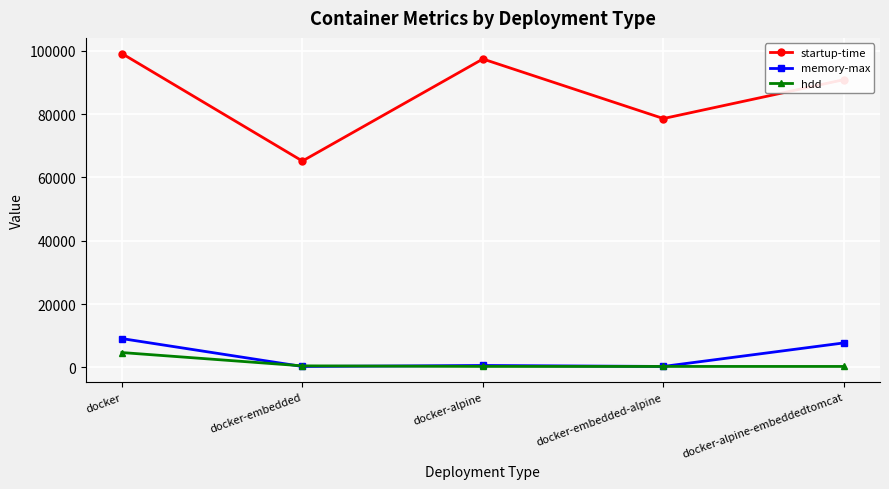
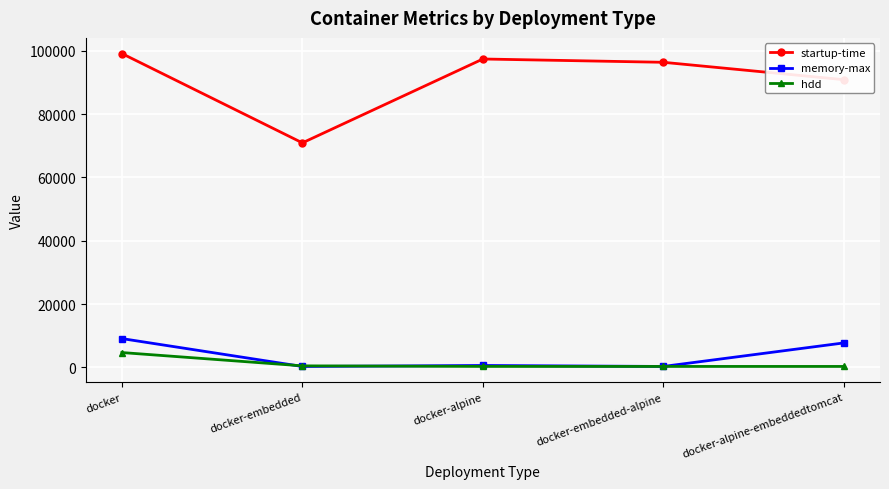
startup-time, docker-embedded: 65000 -> 71000
startup-time, docker-embedded-alpine: 79000 -> 96000
